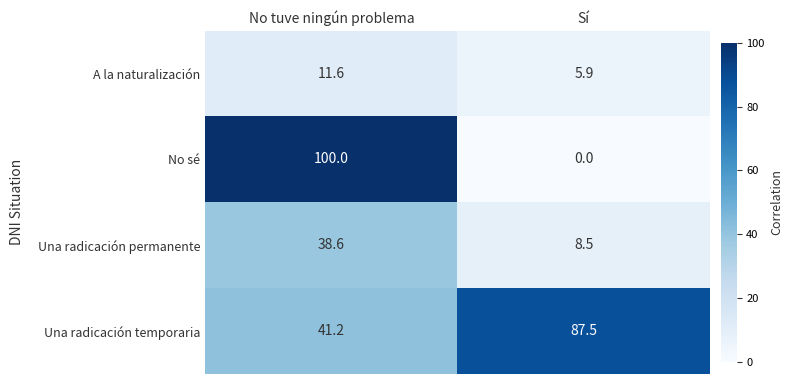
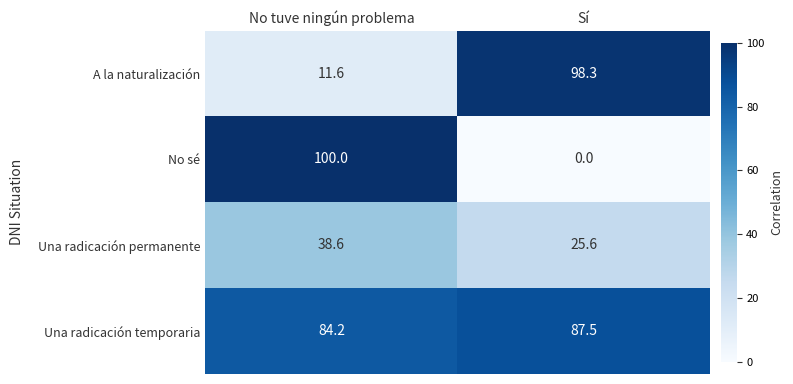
A la naturalización, Sí: 5.9 -> 98.3
Una radicación permanente, Sí: 8.5 -> 25.6
Una radicación temporaria, No tuve ningún problema: 41.2 -> 84.2
